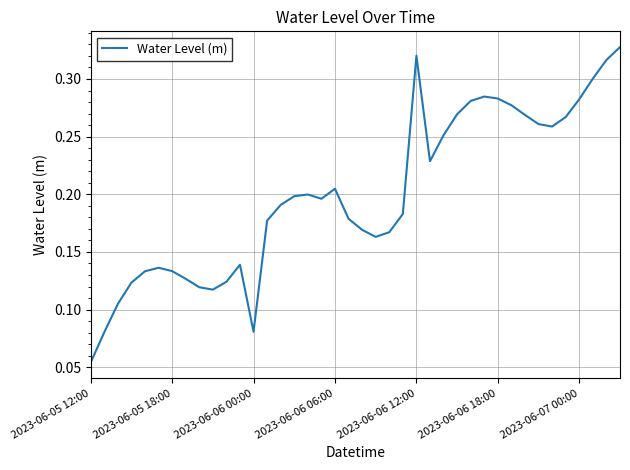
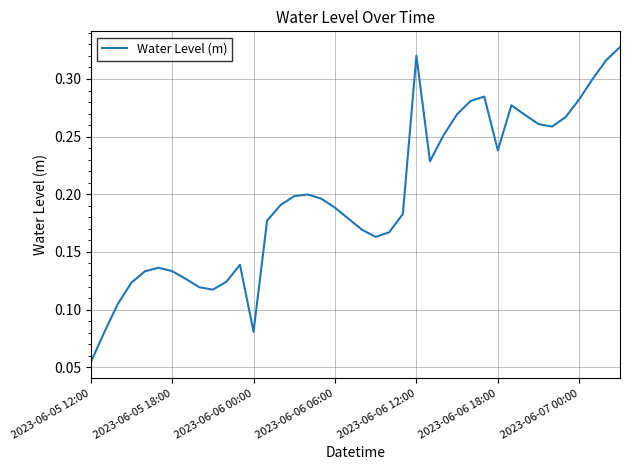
2023-06-06 06:00: 0.205 -> 0.188
2023-06-06 18:00: 0.283 -> 0.238
